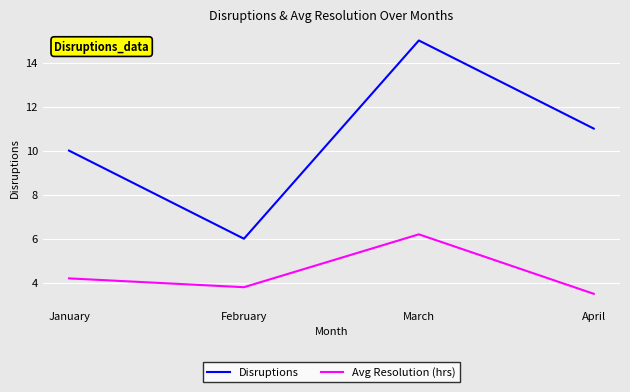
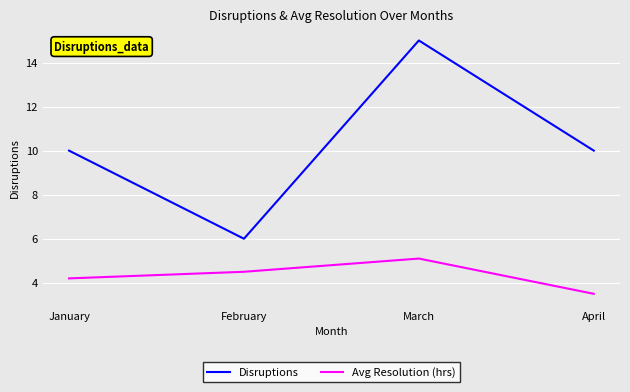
Avg Resolution (hrs), February: 3.8 -> 4.5
Avg Resolution (hrs), March: 6.2 -> 5.1
Disruptions, April: 11 -> 10
